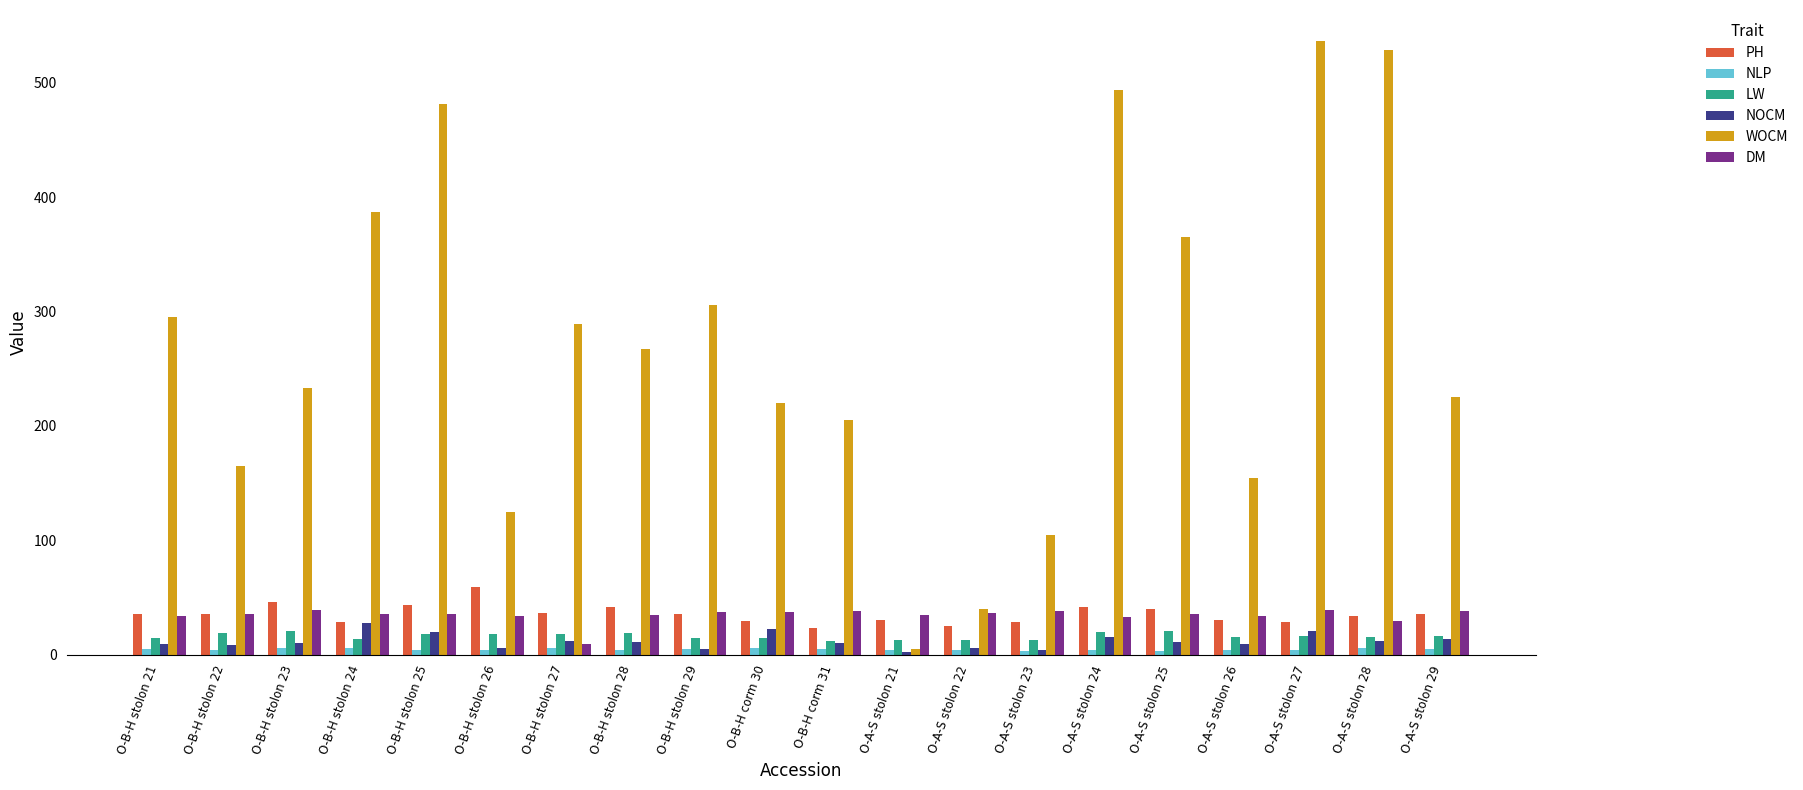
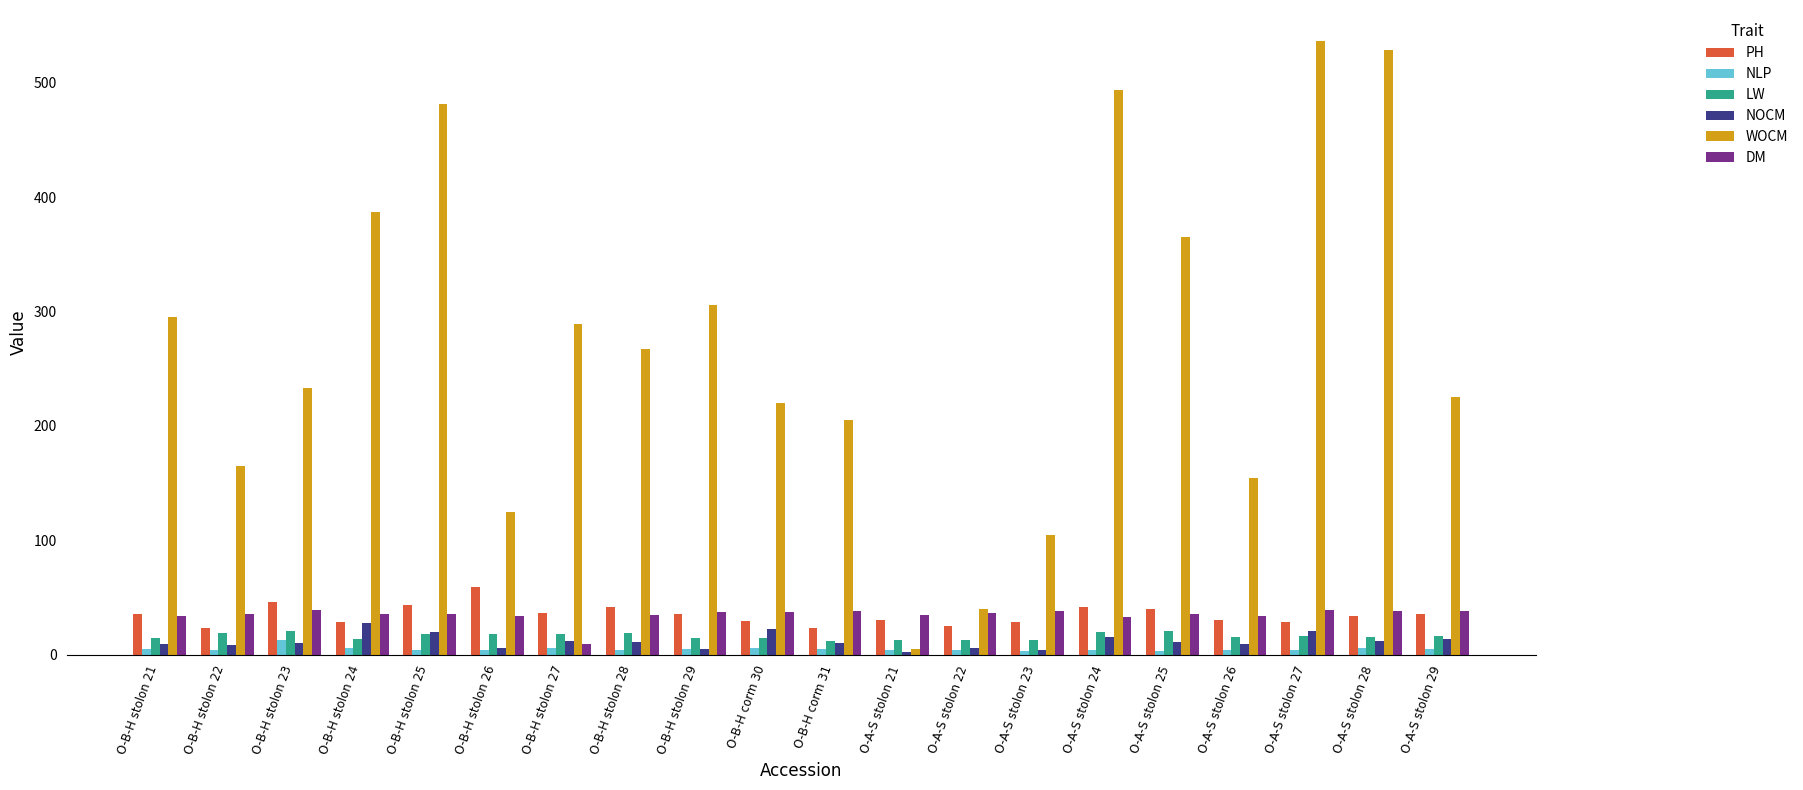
PH, O-B-H stolon 22: 36 -> 23
NLP, O-B-H stolon 23: 6 -> 13
DM, O-A-S stolon 28: 30 -> 38
